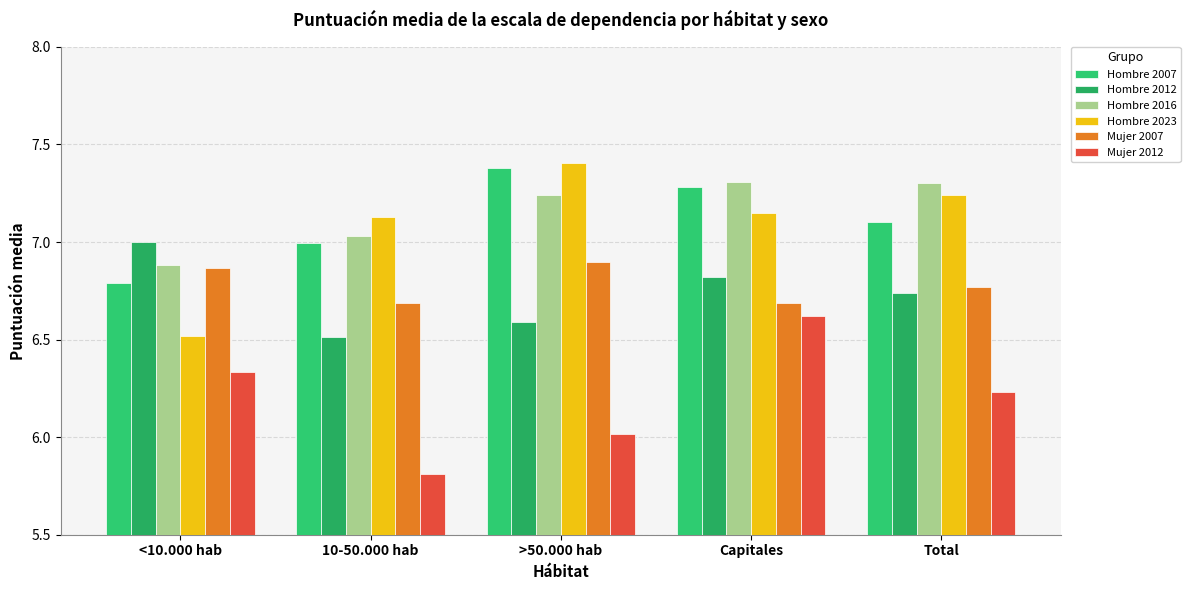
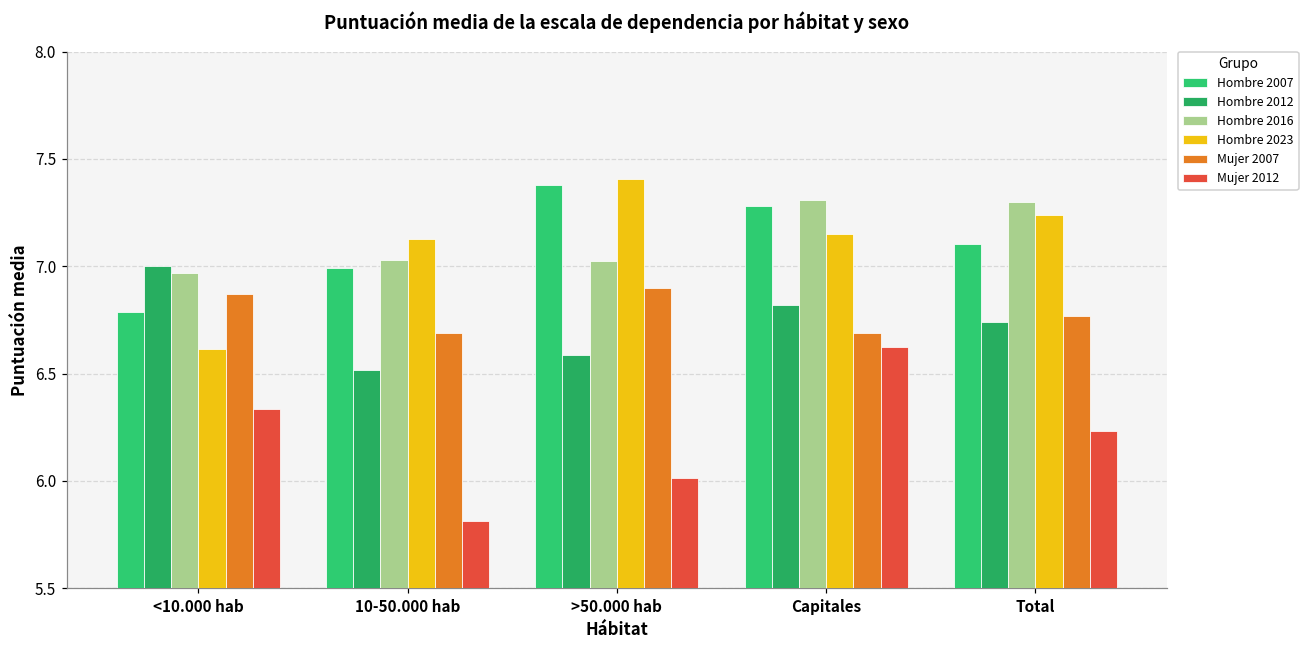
Hombre 2016, <10.000 hab: 6.88 -> 6.97
Hombre 2023, <10.000 hab: 6.52 -> 6.61
Hombre 2016, >50.000 hab: 7.24 -> 7.02
